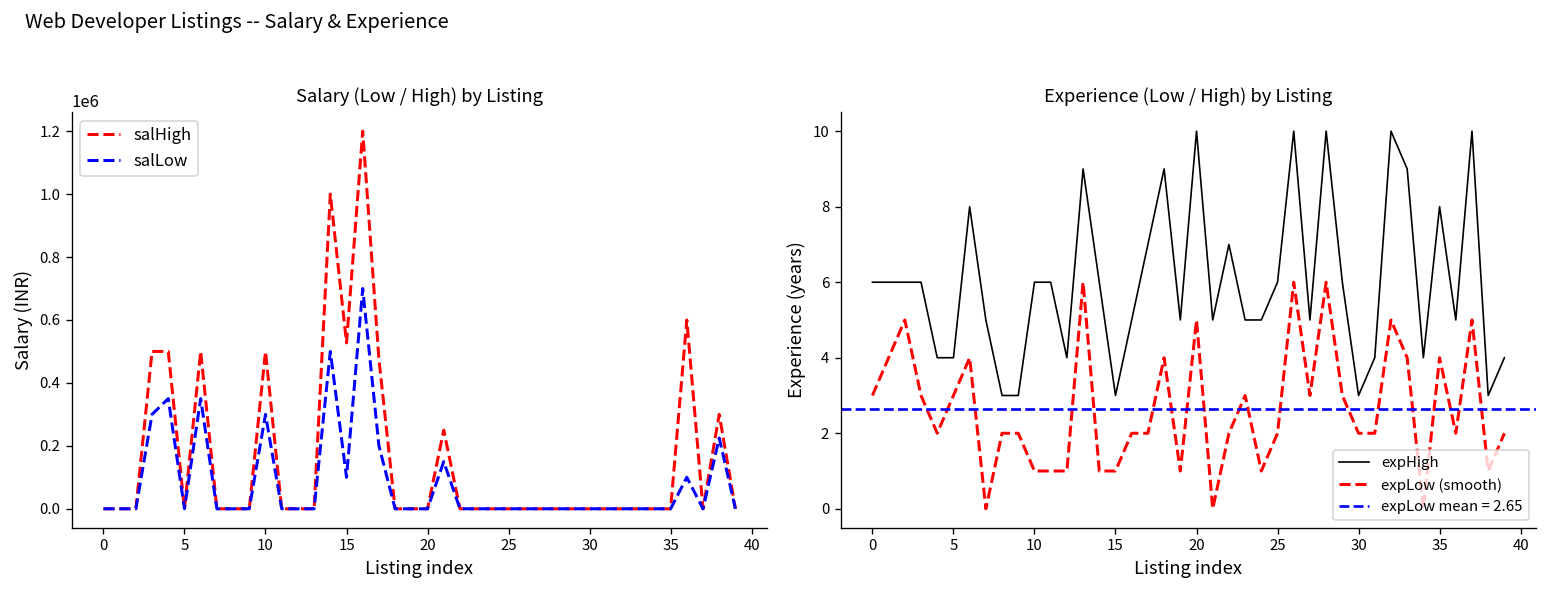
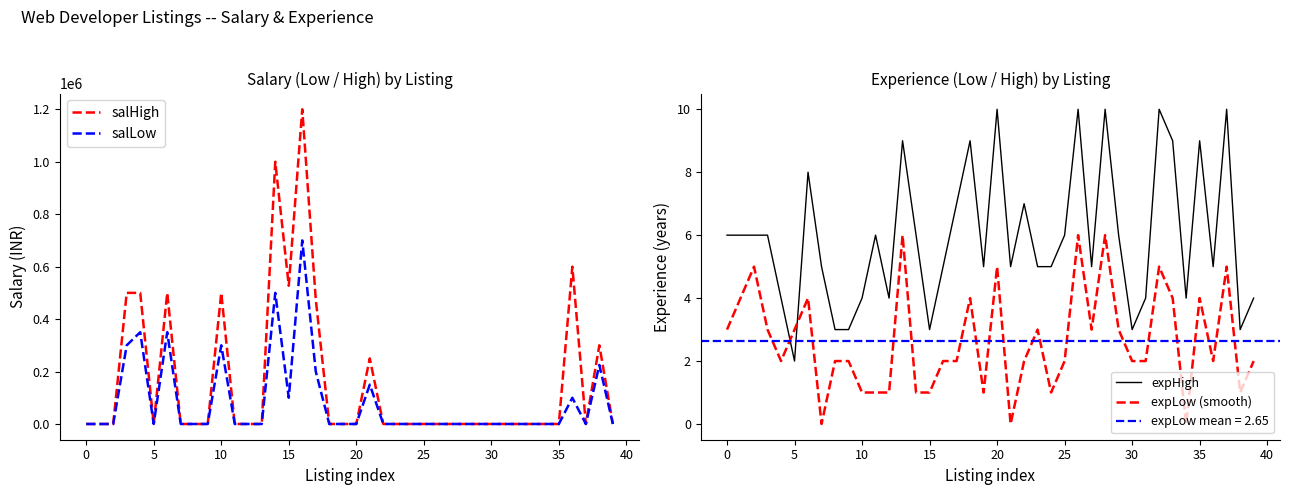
Experience (Low / High) by Listing, expHigh, 5: 4 -> 2
Experience (Low / High) by Listing, expHigh, 10: 6 -> 4
Experience (Low / High) by Listing, expHigh, 35: 8 -> 9
